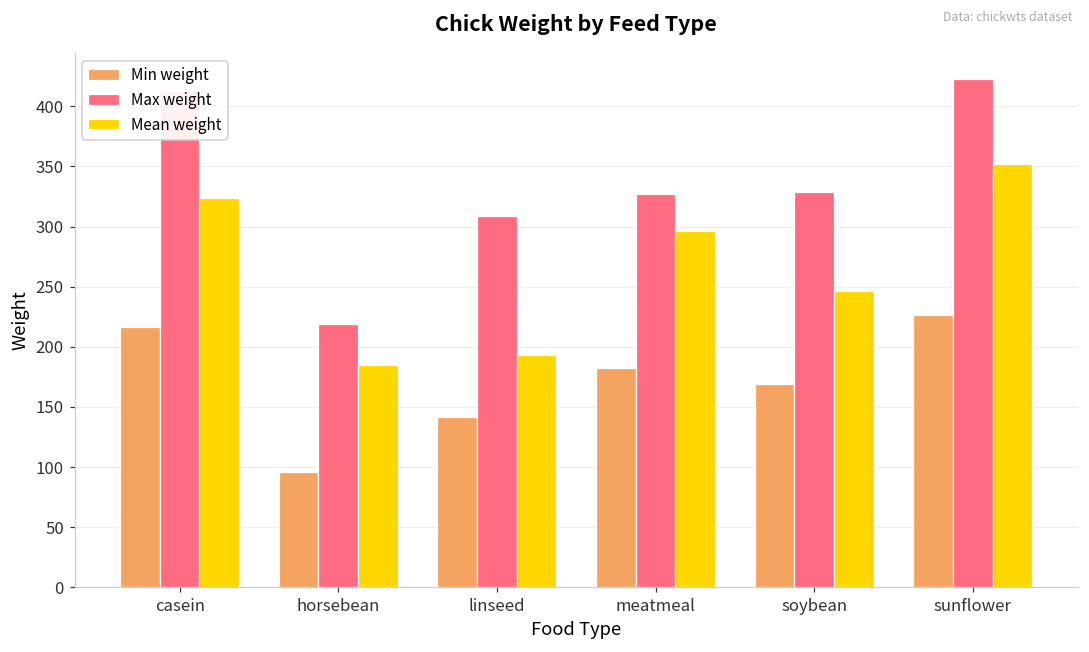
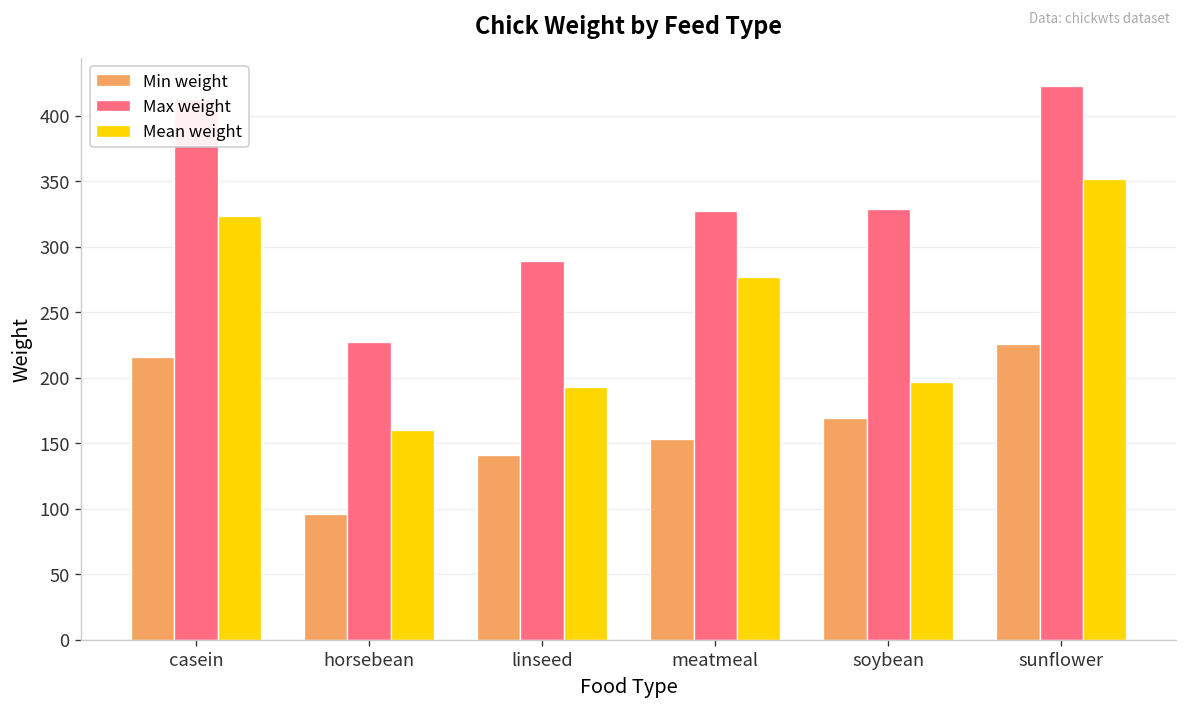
Max weight, horsebean: 219 -> 227
Mean weight, horsebean: 185 -> 160
Max weight, linseed: 309 -> 289
Min weight, meatmeal: 182 -> 153
Mean weight, meatmeal: 296 -> 277
Mean weight, soybean: 246 -> 197
